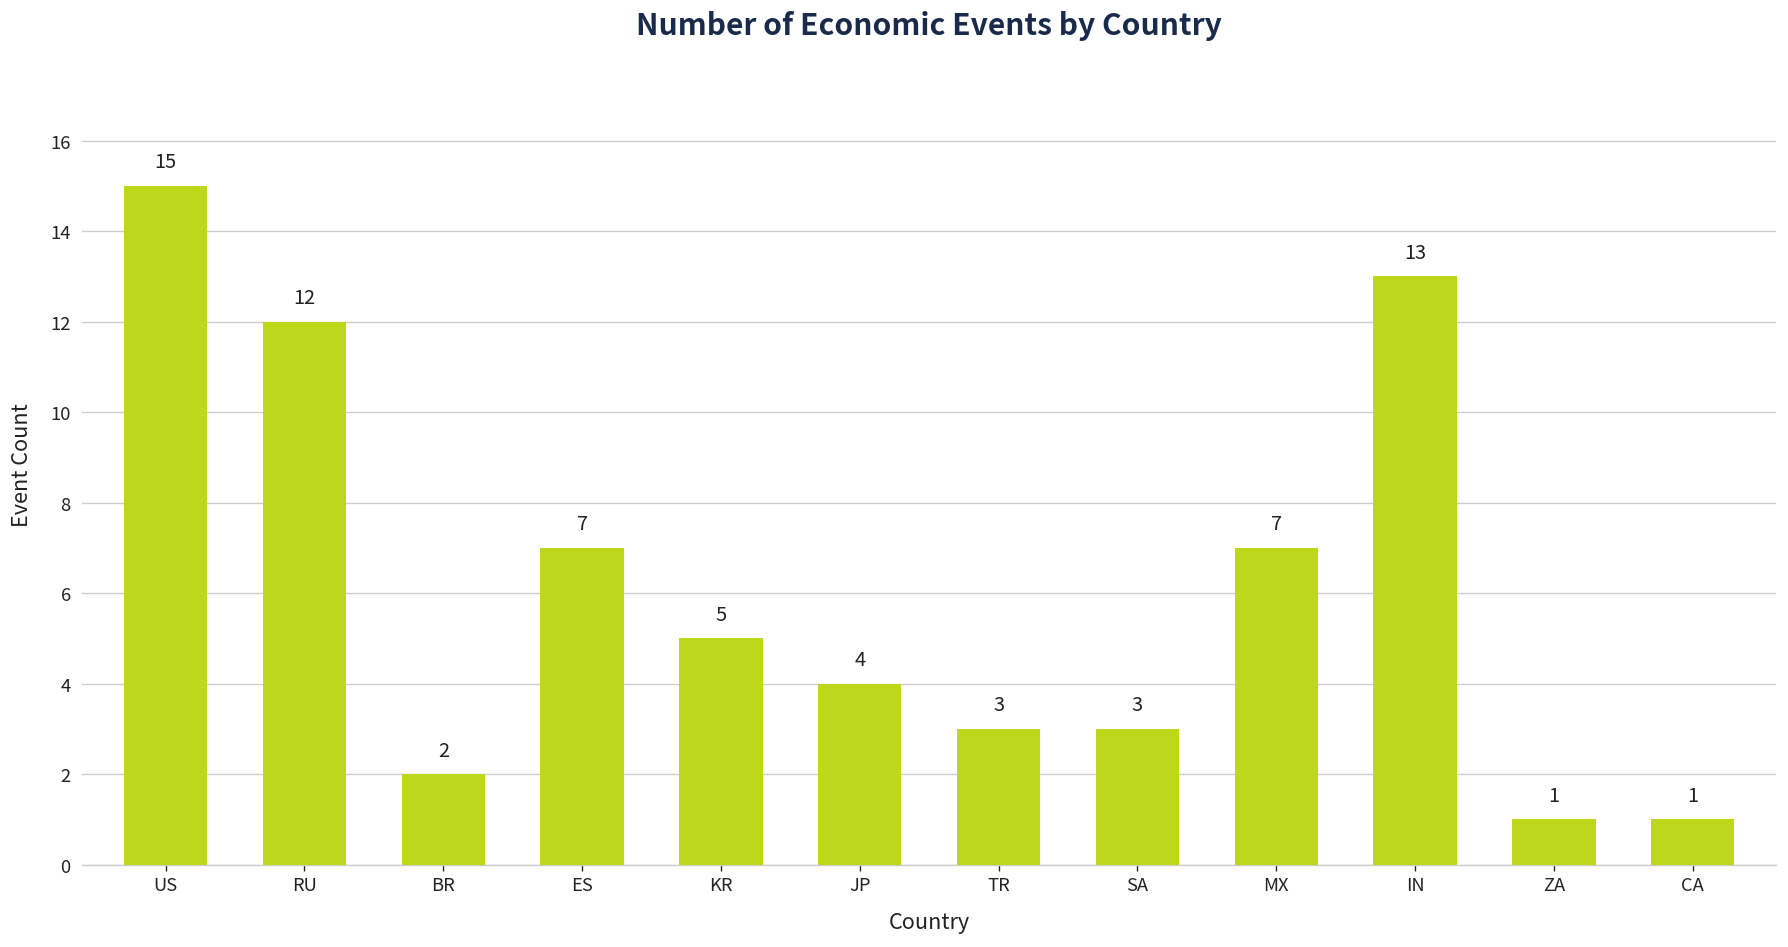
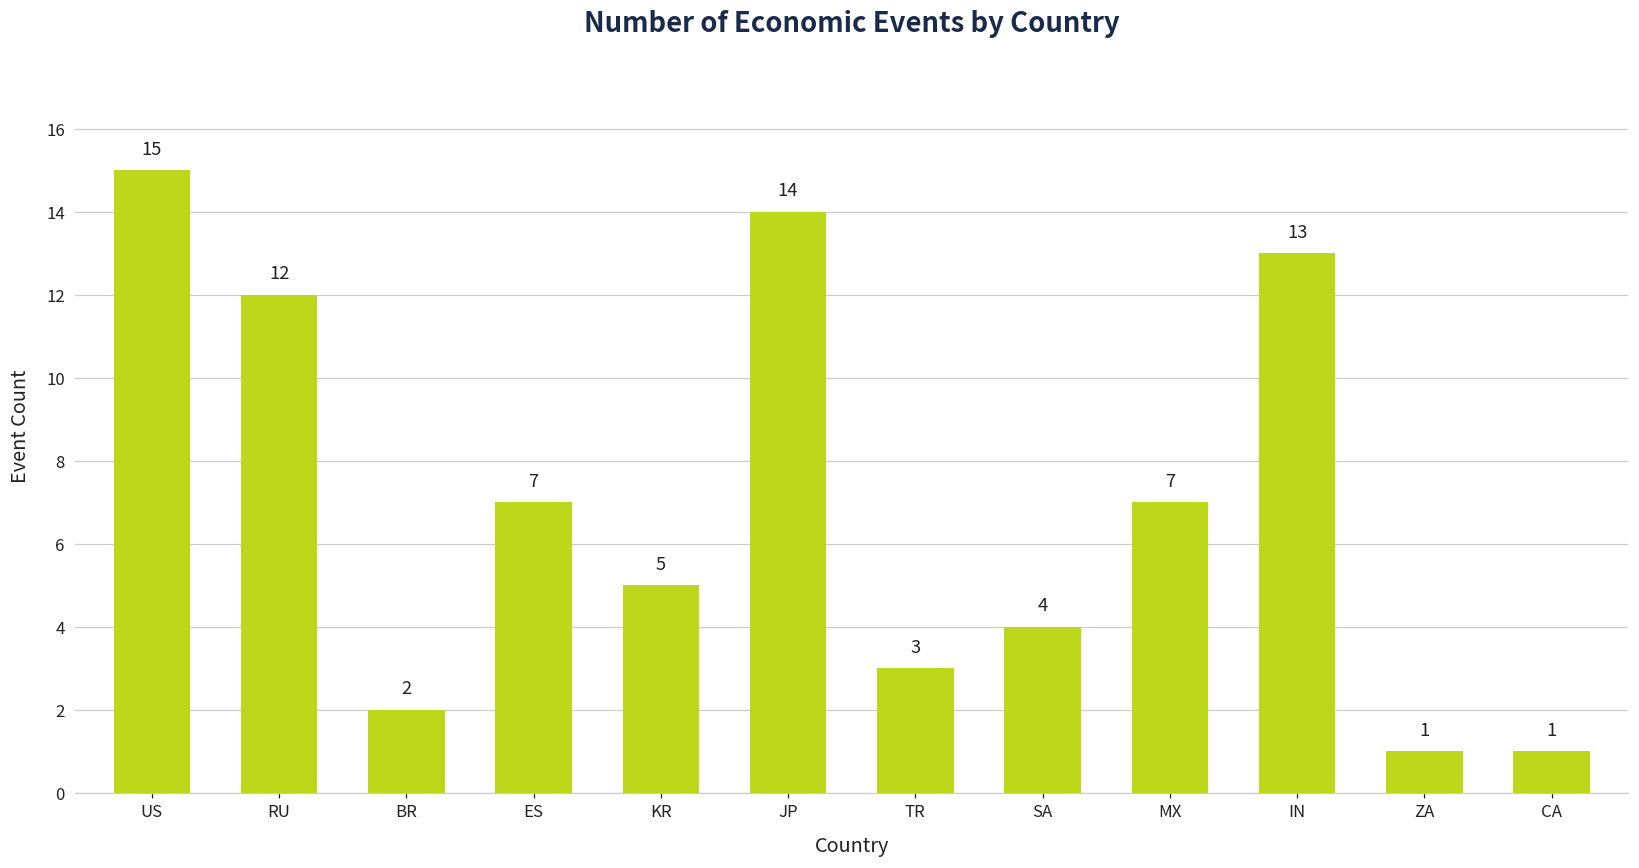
JP: 4 -> 14
SA: 3 -> 4
